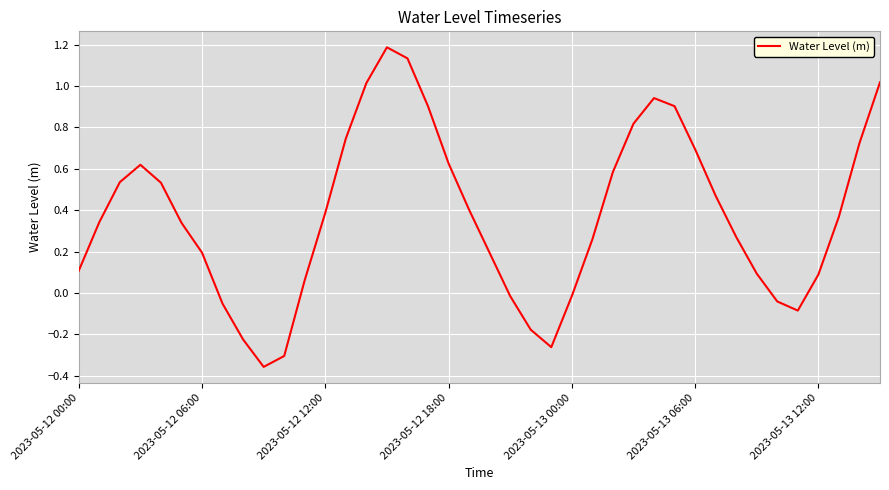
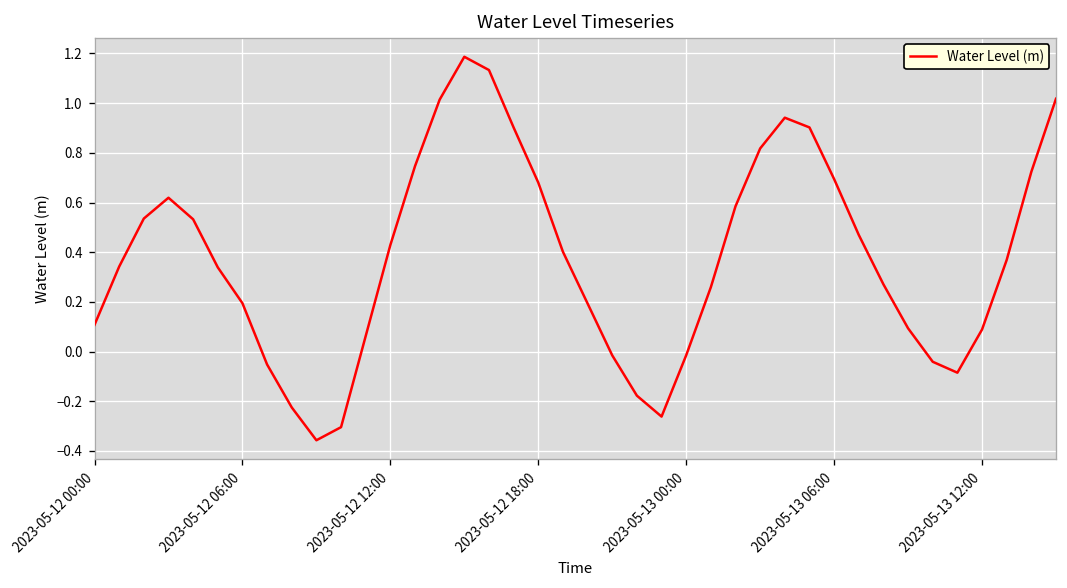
2023-05-12 12:00: 0.39 -> 0.43
2023-05-12 18:00: 0.63 -> 0.68
